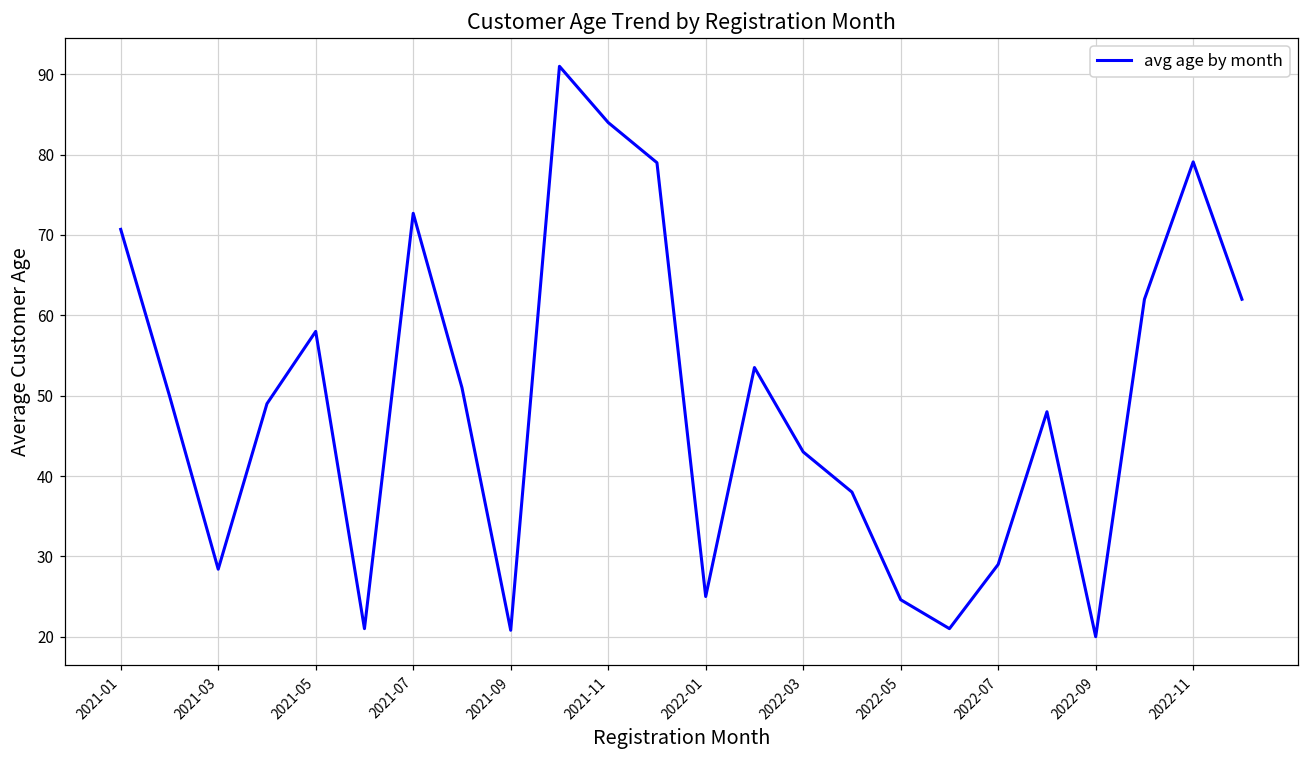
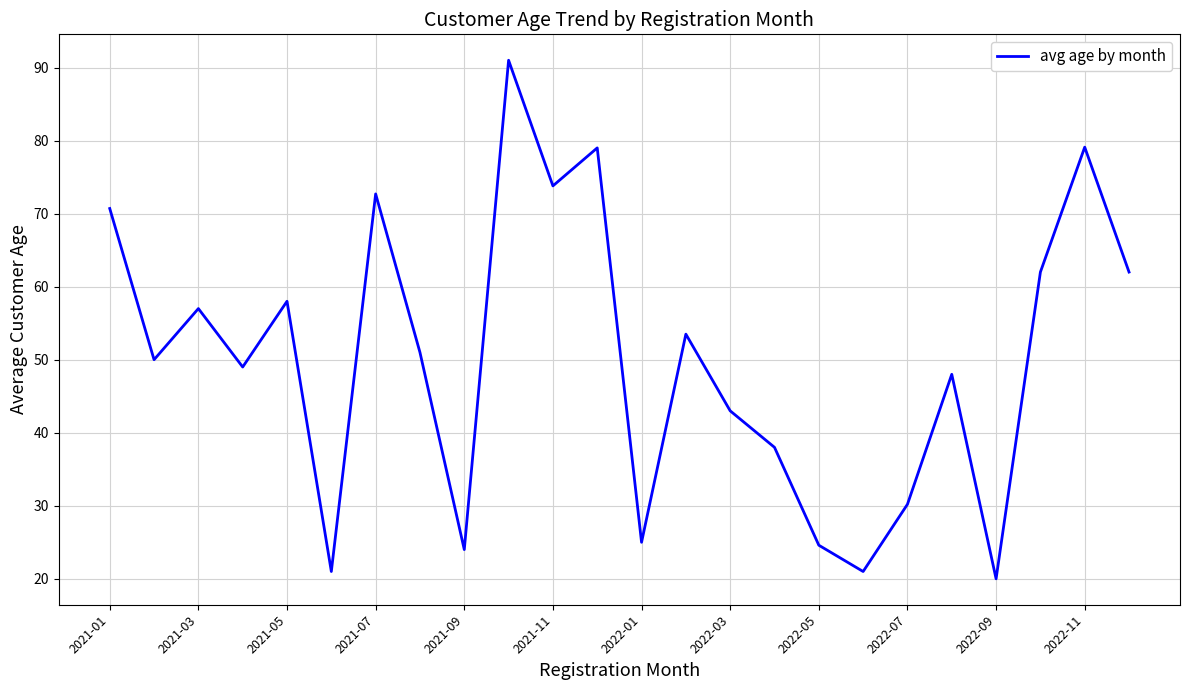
2021-03: 28 -> 57
2021-09: 21 -> 24
2021-11: 84 -> 74
2022-07: 29 -> 30
